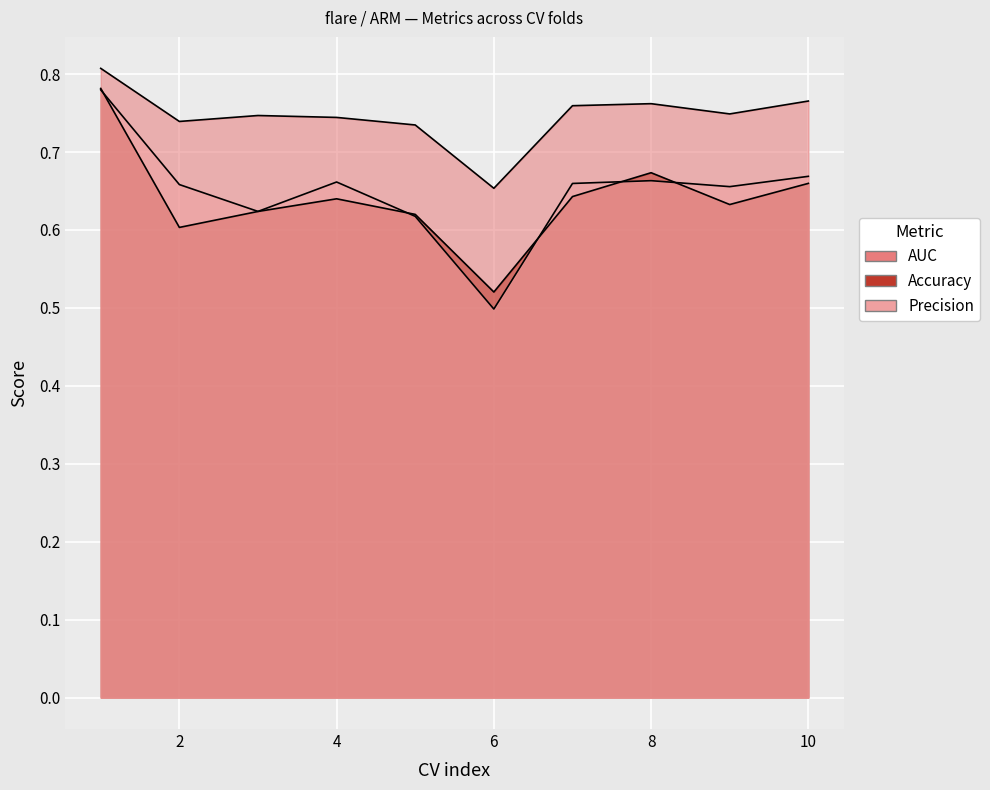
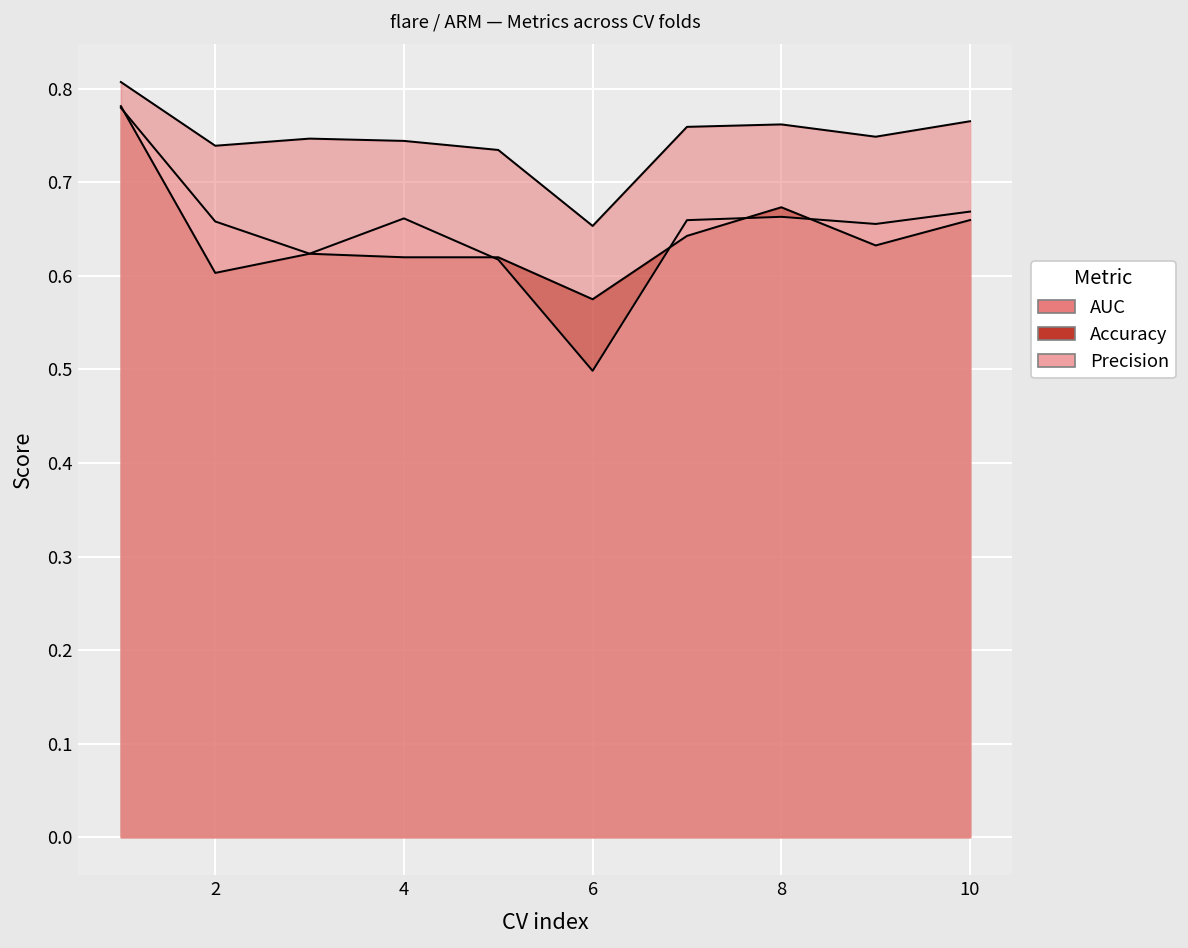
Accuracy, 4: 0.64 -> 0.62
Accuracy, 6: 0.52 -> 0.58
